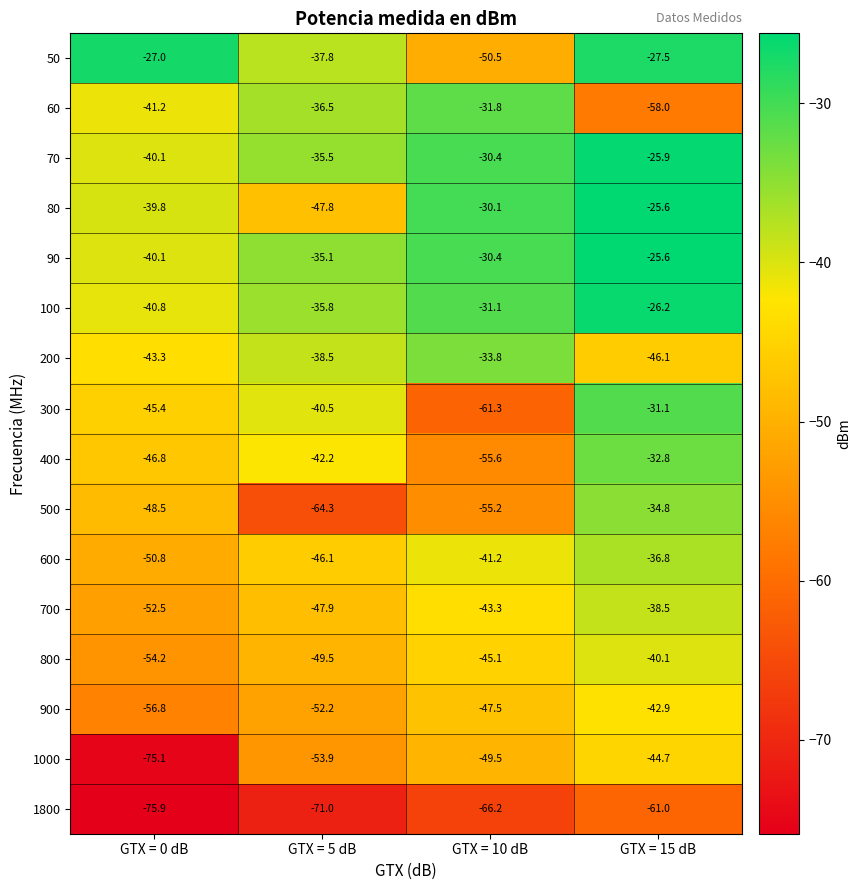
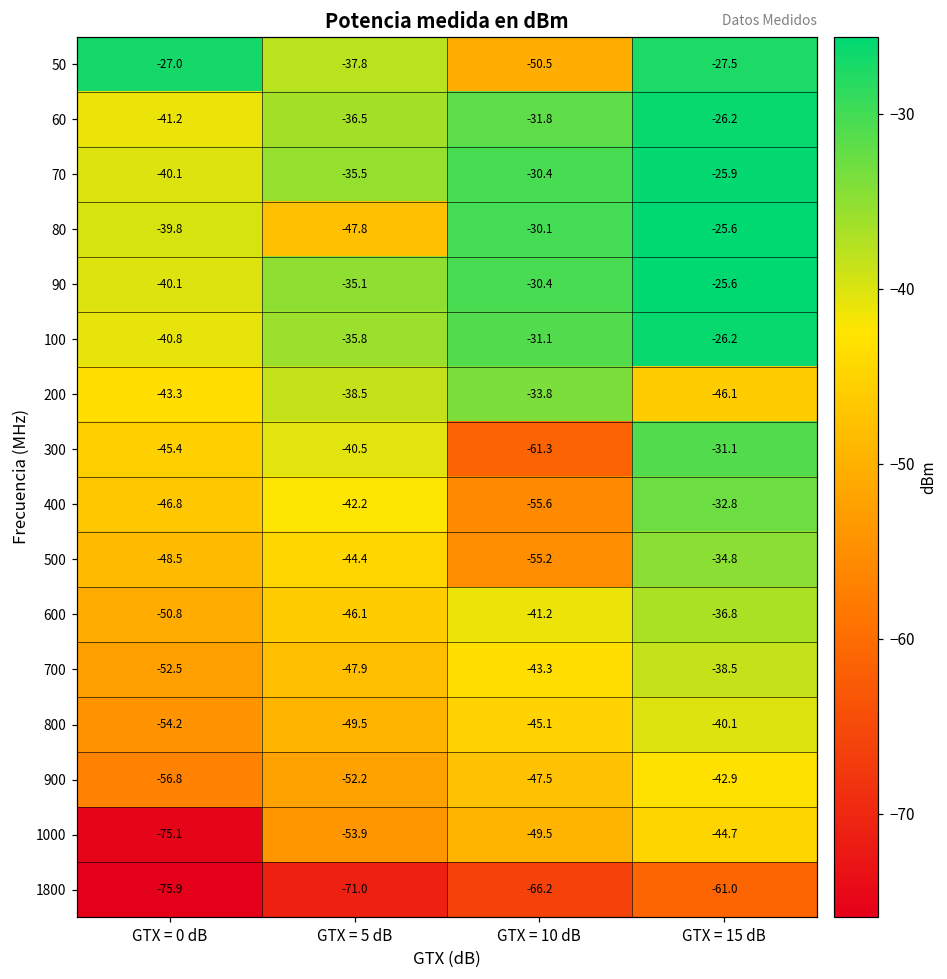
60, GTX = 15 dB: -58.0 -> -26.2
500, GTX = 5 dB: -64.3 -> -44.4
